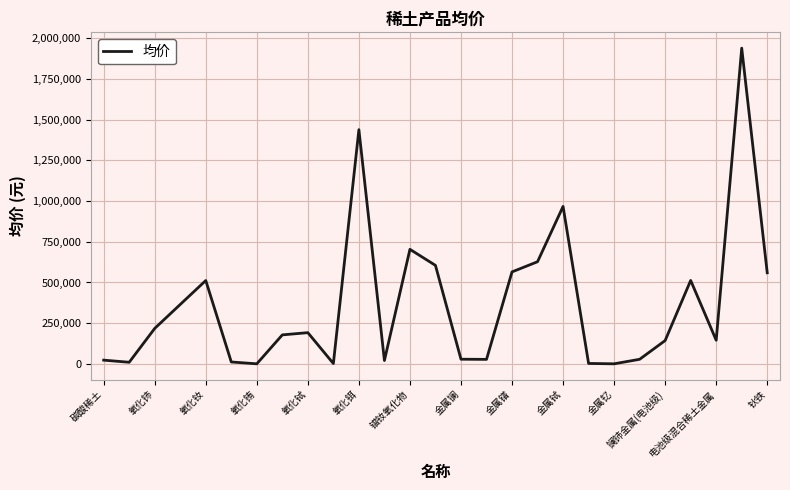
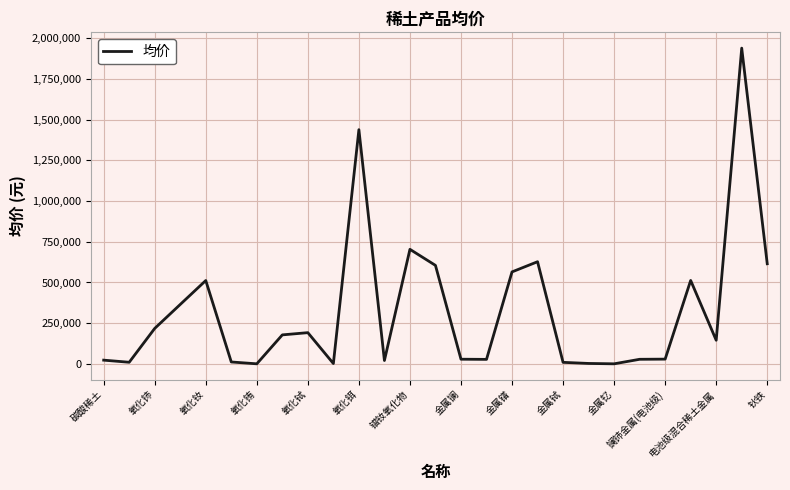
金属铽: 970,000 -> 10,000
镧铈金属(电池级): 140,000 -> 30,000
钬铁: 560,000 -> 620,000
